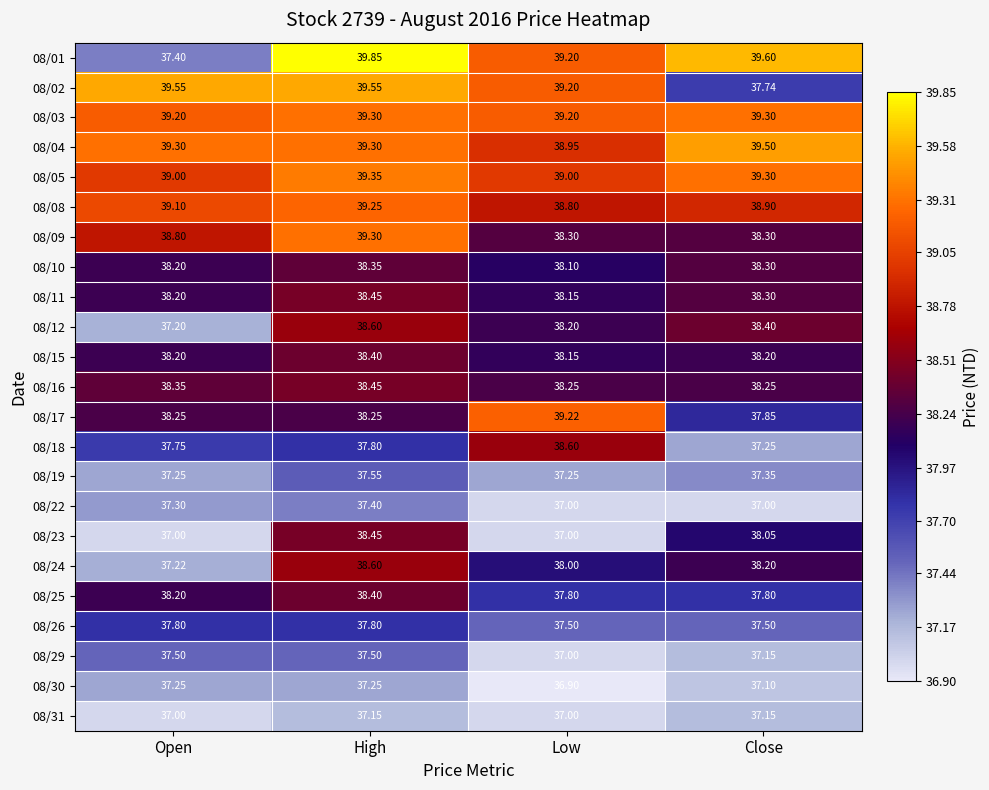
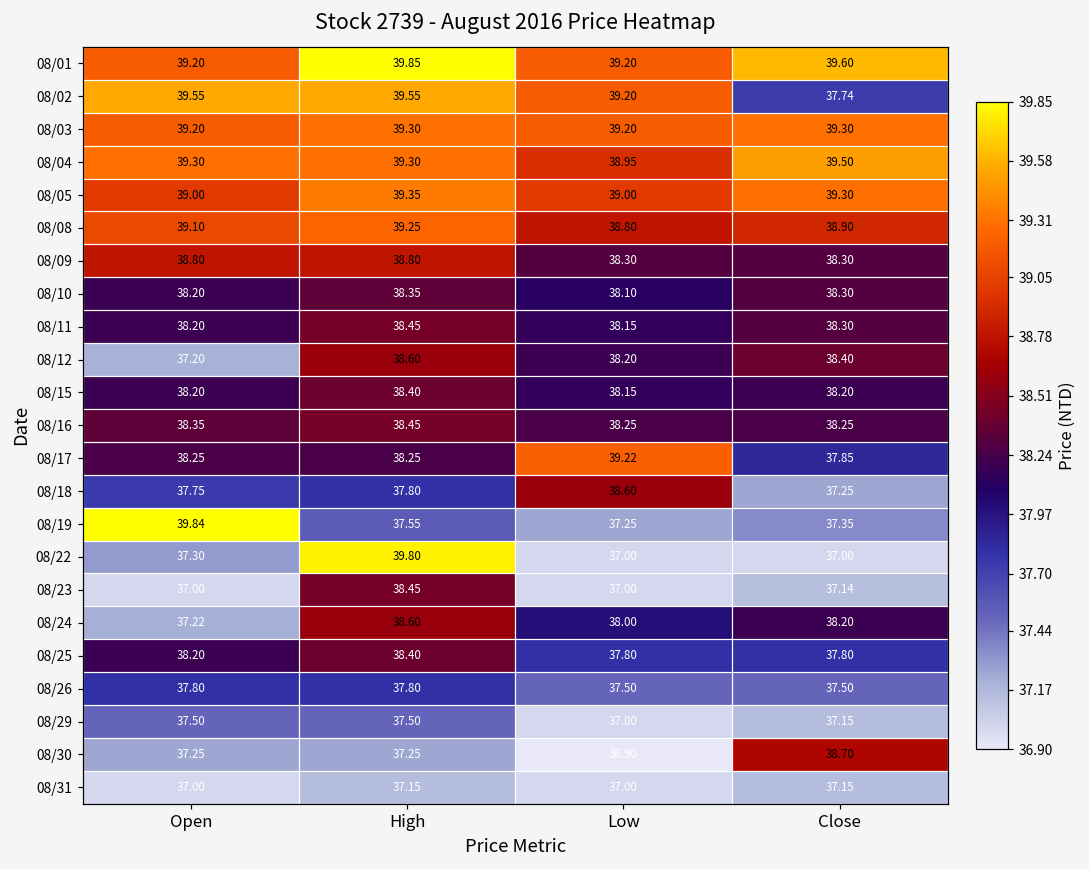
08/01, Open: 37.40 -> 39.20
08/09, High: 39.30 -> 38.80
08/19, Open: 37.25 -> 39.84
08/22, High: 37.40 -> 39.80
08/23, Close: 38.05 -> 37.14
08/30, Close: 37.10 -> 38.70
